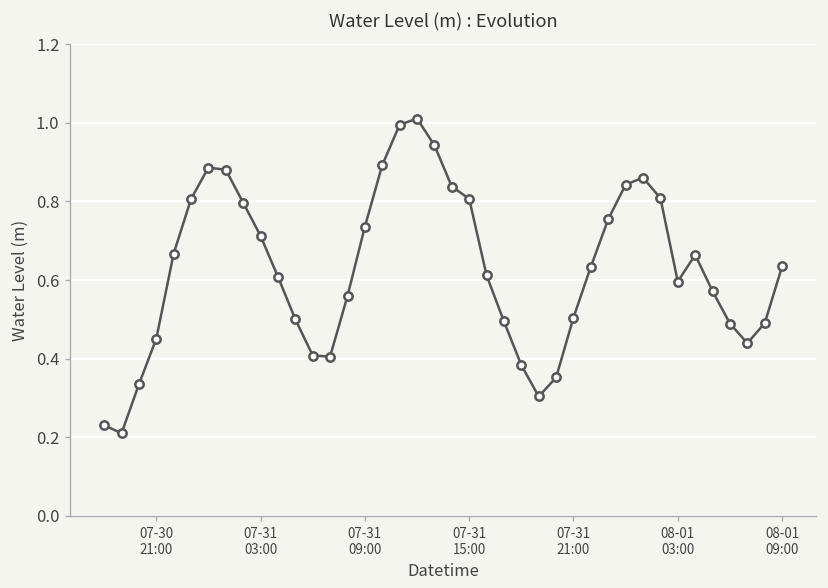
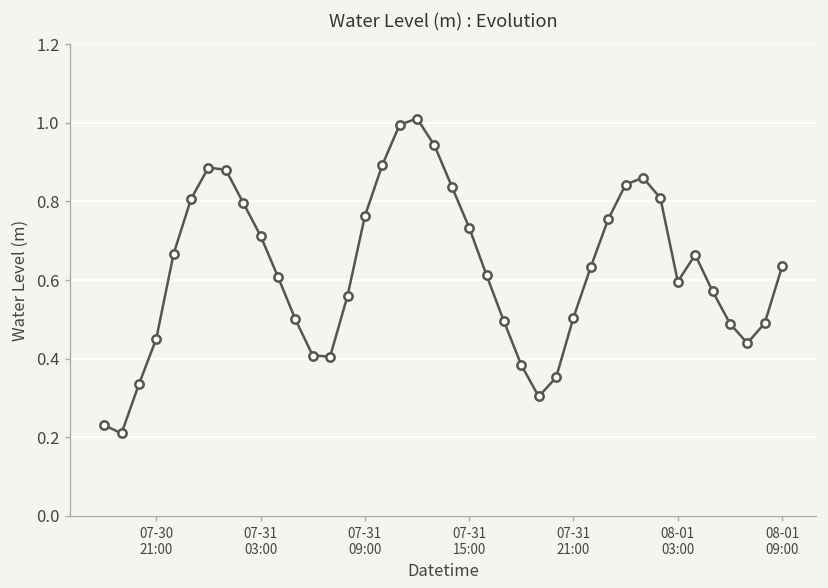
07-31 09:00: 0.74 -> 0.76
07-31 15:00: 0.81 -> 0.73
